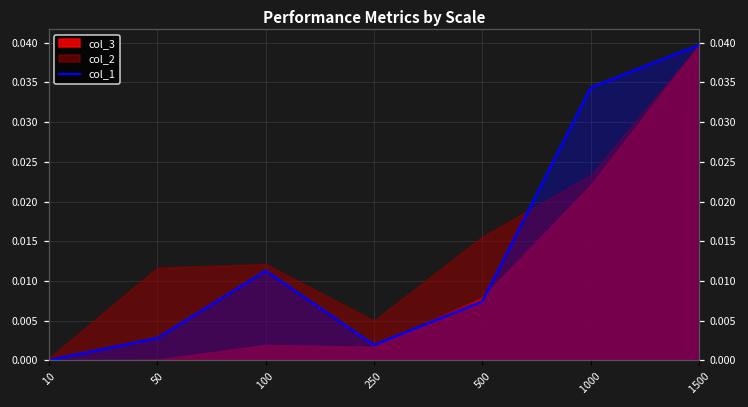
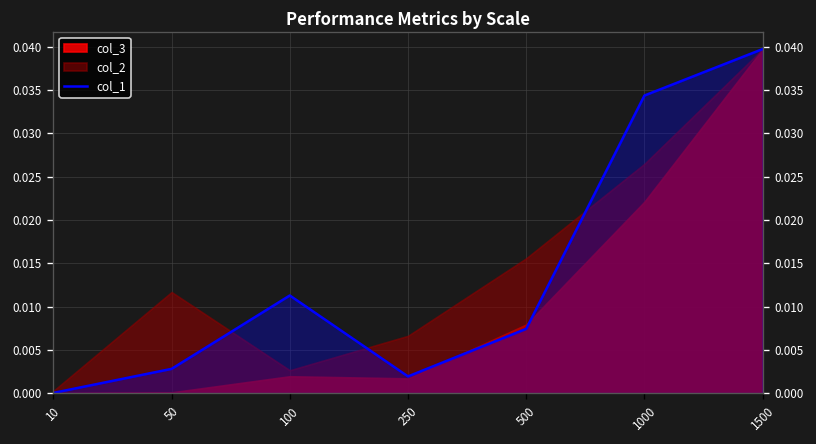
col_2, 100: 0.012 -> 0.003
col_2, 250: 0.005 -> 0.007
col_2, 1000: 0.023 -> 0.026
